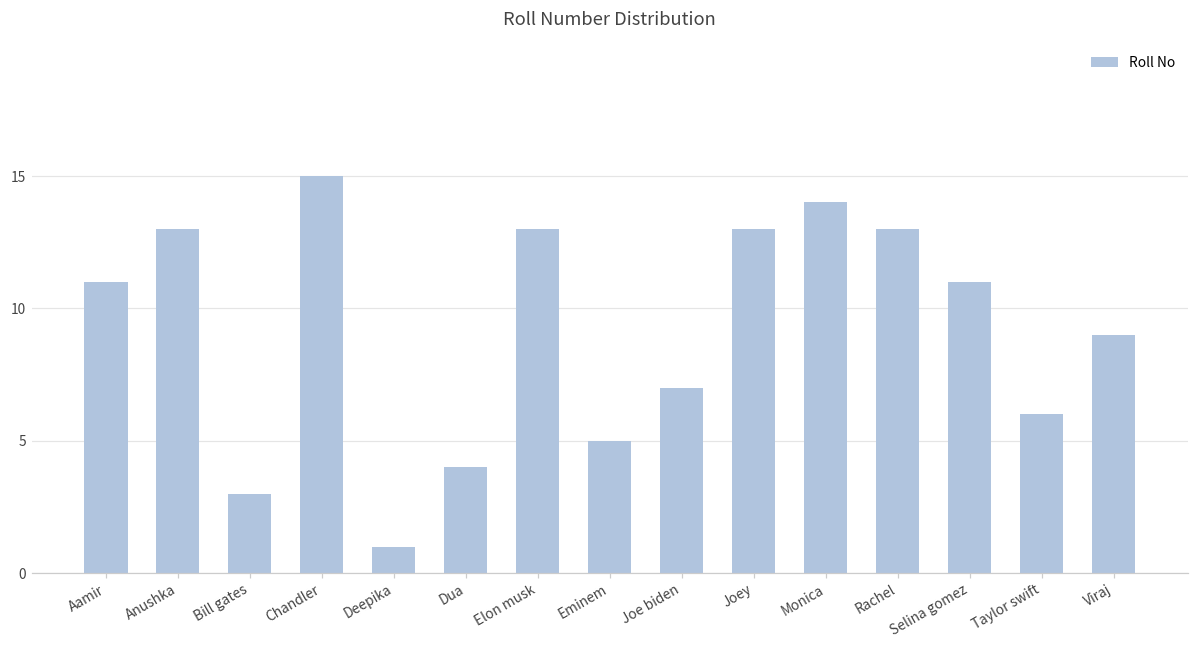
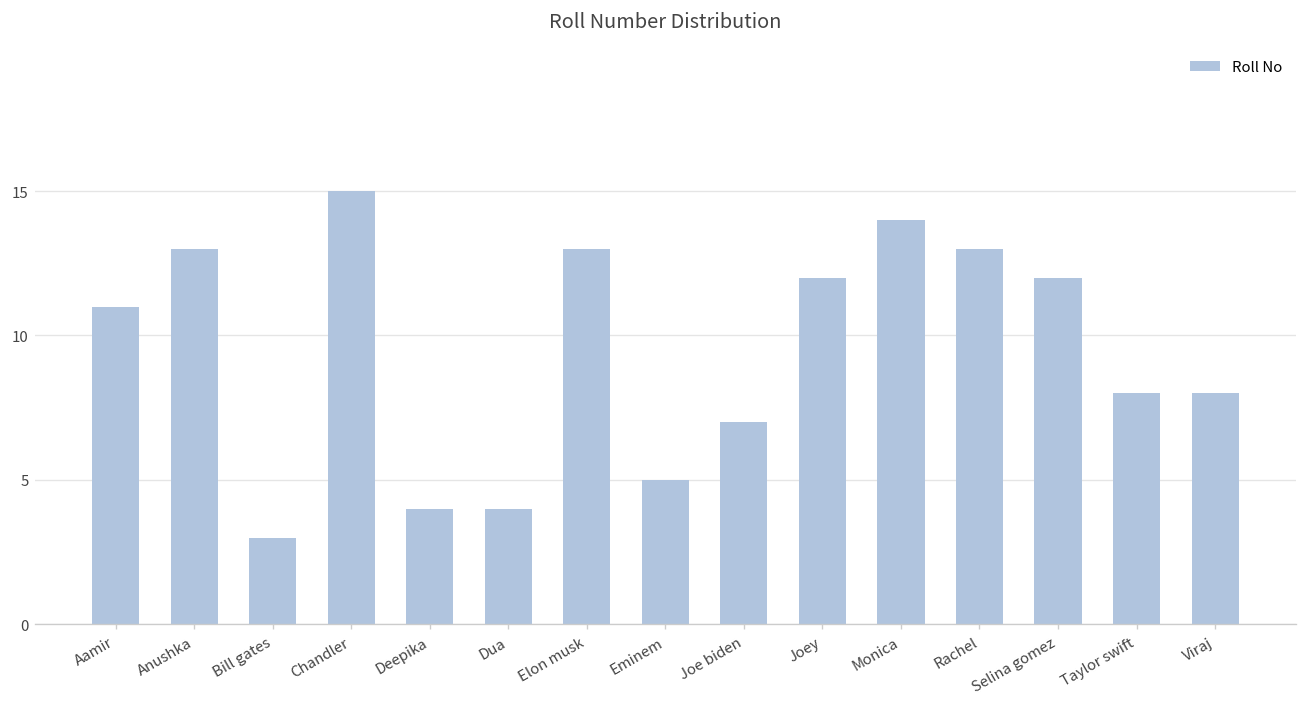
Deepika: 1 -> 4
Joey: 13 -> 12
Selina gomez: 11 -> 12
Taylor swift: 6 -> 8
Viraj: 9 -> 8
